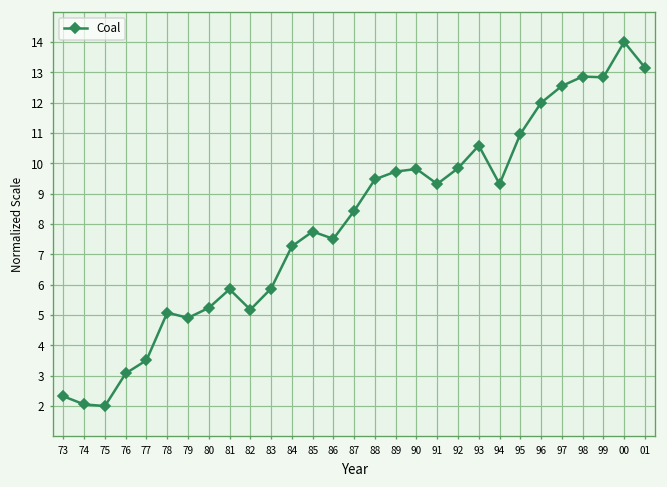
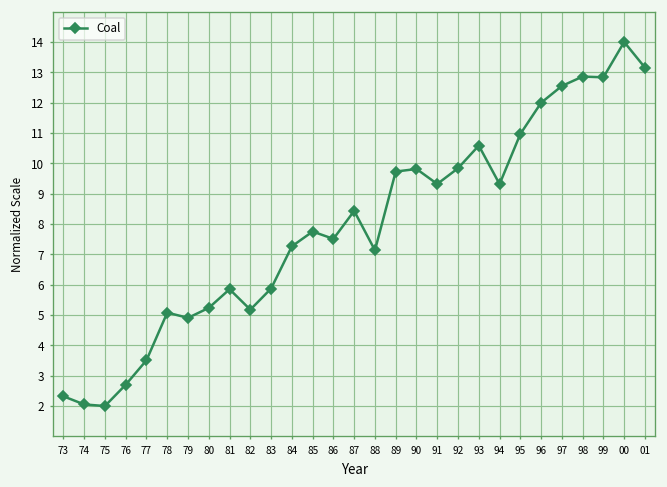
76: 3.1 -> 2.7
88: 9.5 -> 7.1
